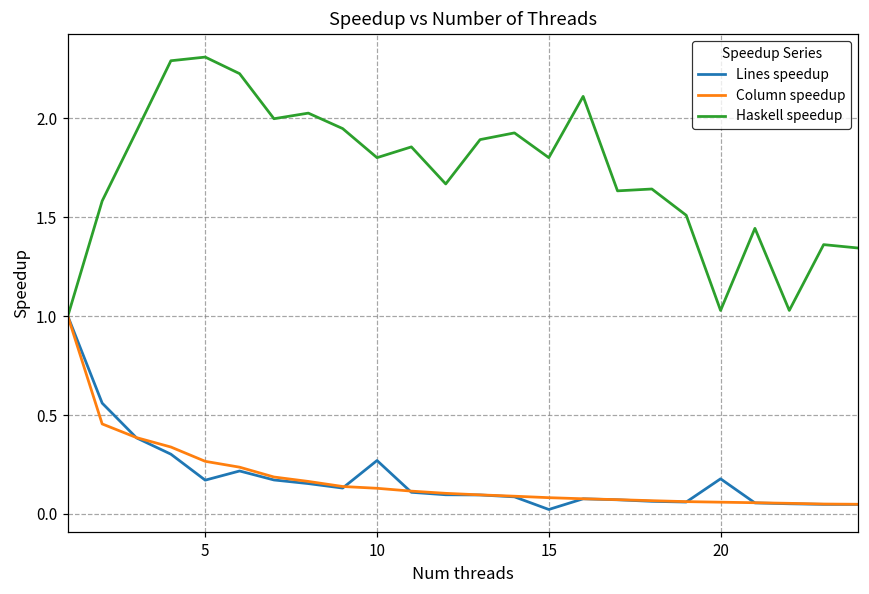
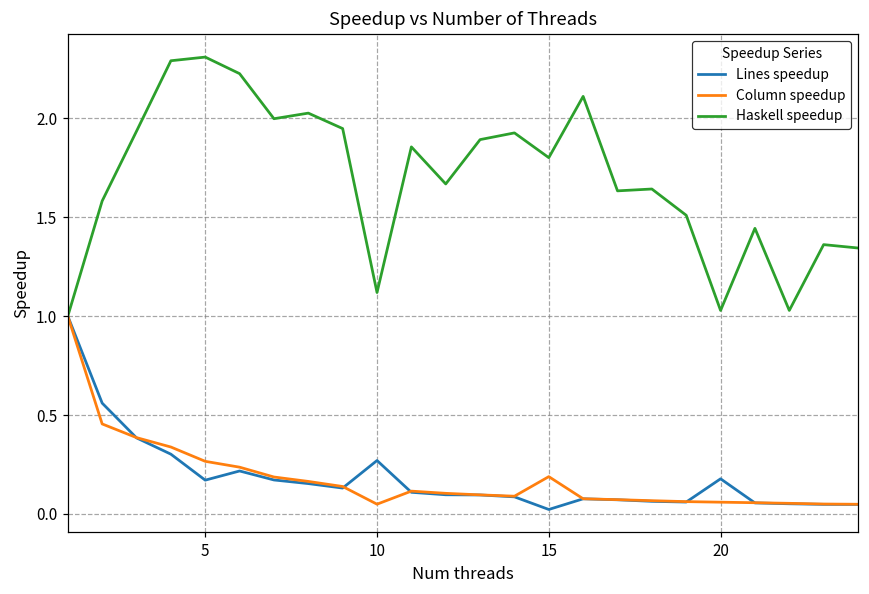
Column speedup, 10: 0.13 -> 0.05
Haskell speedup, 10: 1.80 -> 1.12
Column speedup, 15: 0.08 -> 0.19
